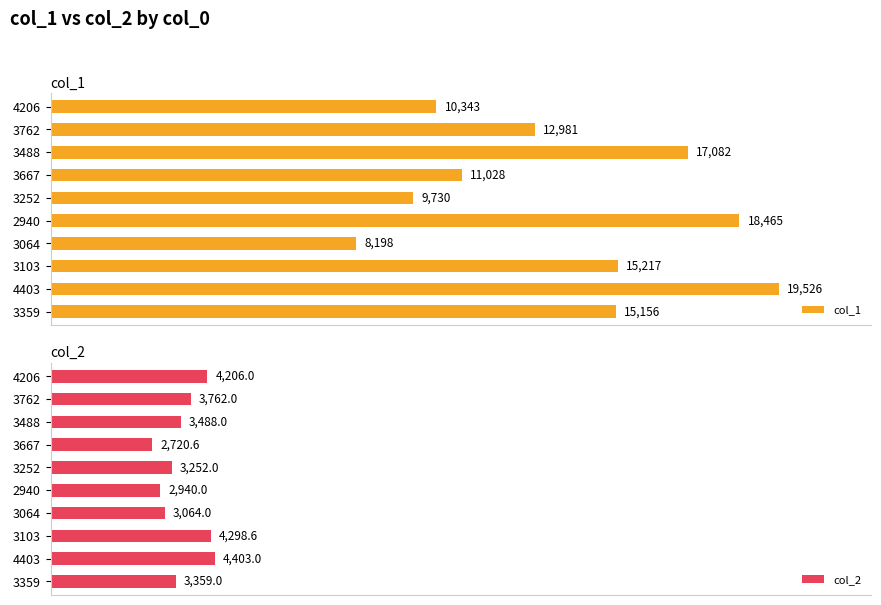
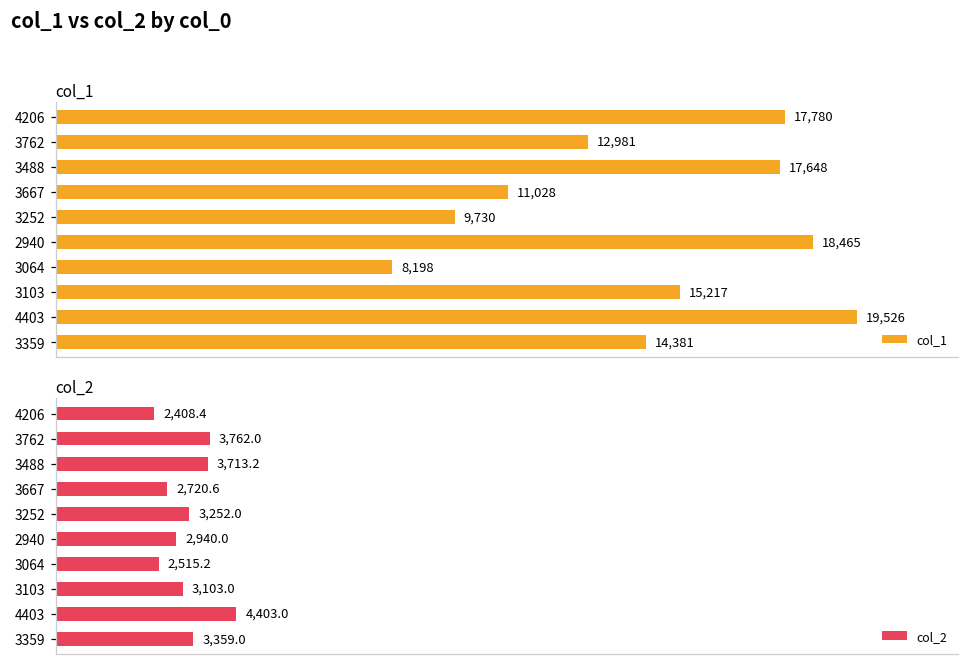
col_1, 4206: 10,343 -> 17,780
col_1, 3488: 17,082 -> 17,648
col_1, 3359: 15,156 -> 14,381
col_2, 4206: 4,206.0 -> 2,408.4
col_2, 3488: 3,488.0 -> 3,713.2
col_2, 3064: 3,064.0 -> 2,515.2
col_2, 3103: 4,298.6 -> 3,103.0
